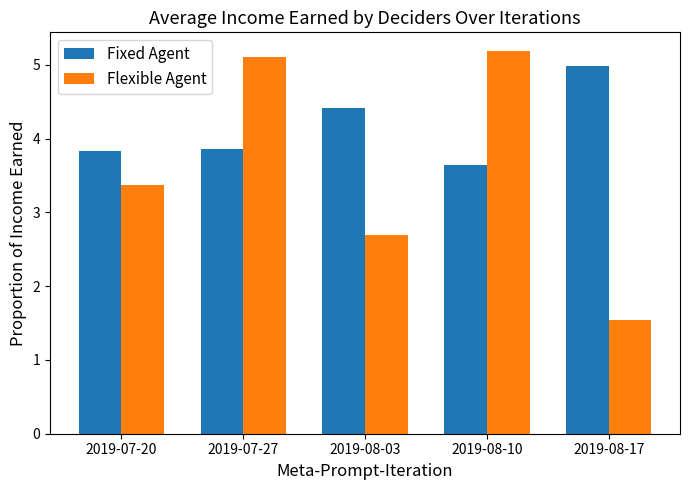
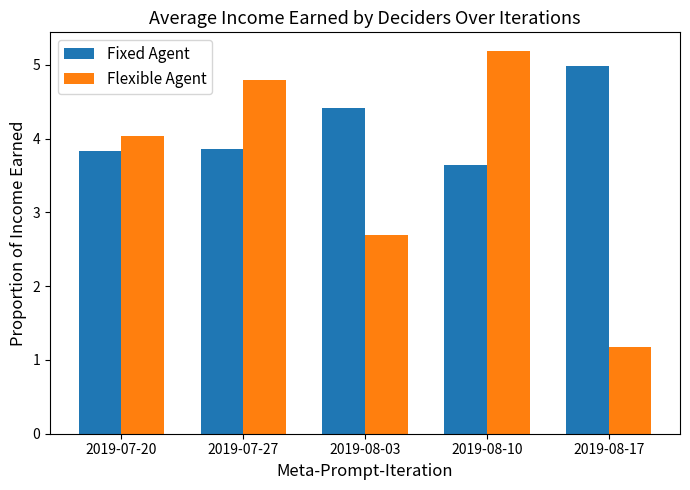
Flexible Agent, 2019-07-20: 3.4 -> 4.0
Flexible Agent, 2019-07-27: 5.1 -> 4.8
Flexible Agent, 2019-08-17: 1.5 -> 1.2
